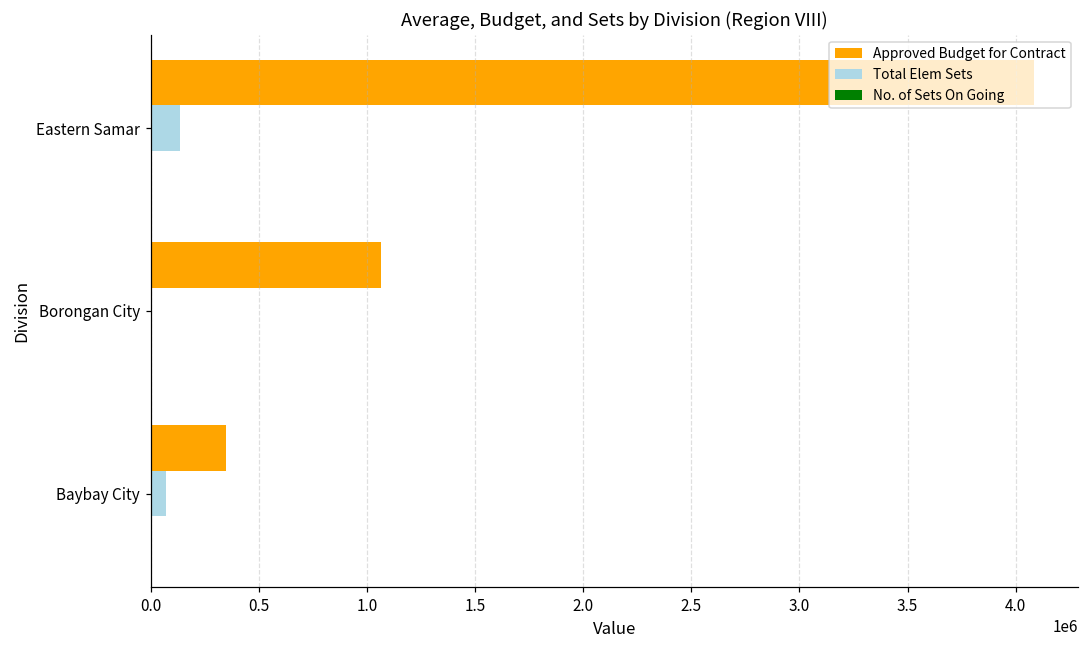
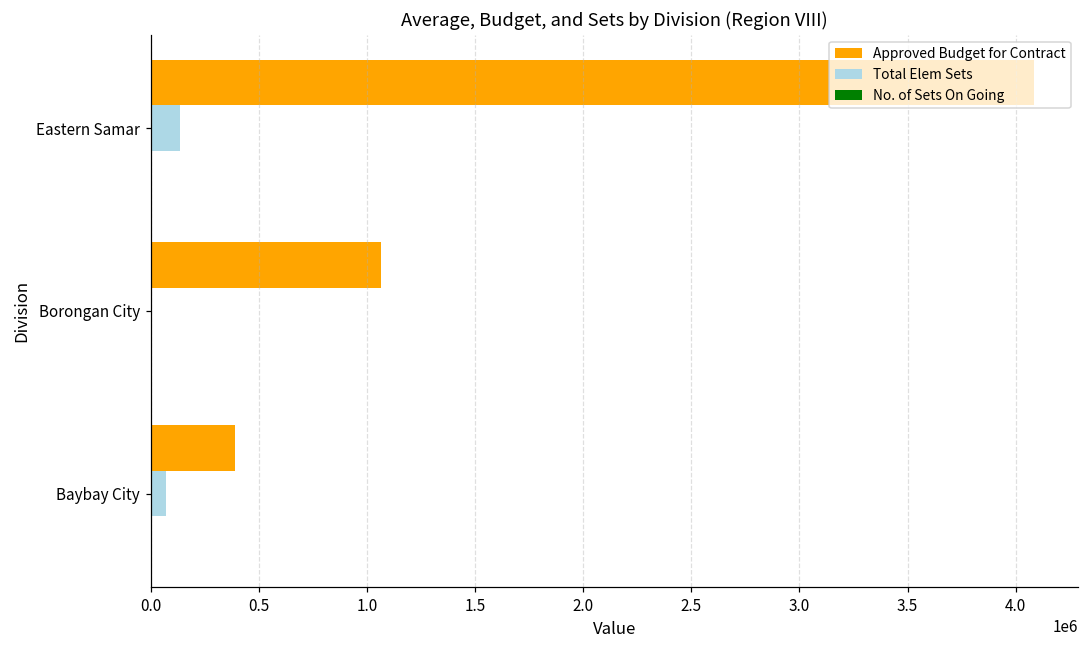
Approved Budget for Contract, Baybay City: 350000 -> 390000
